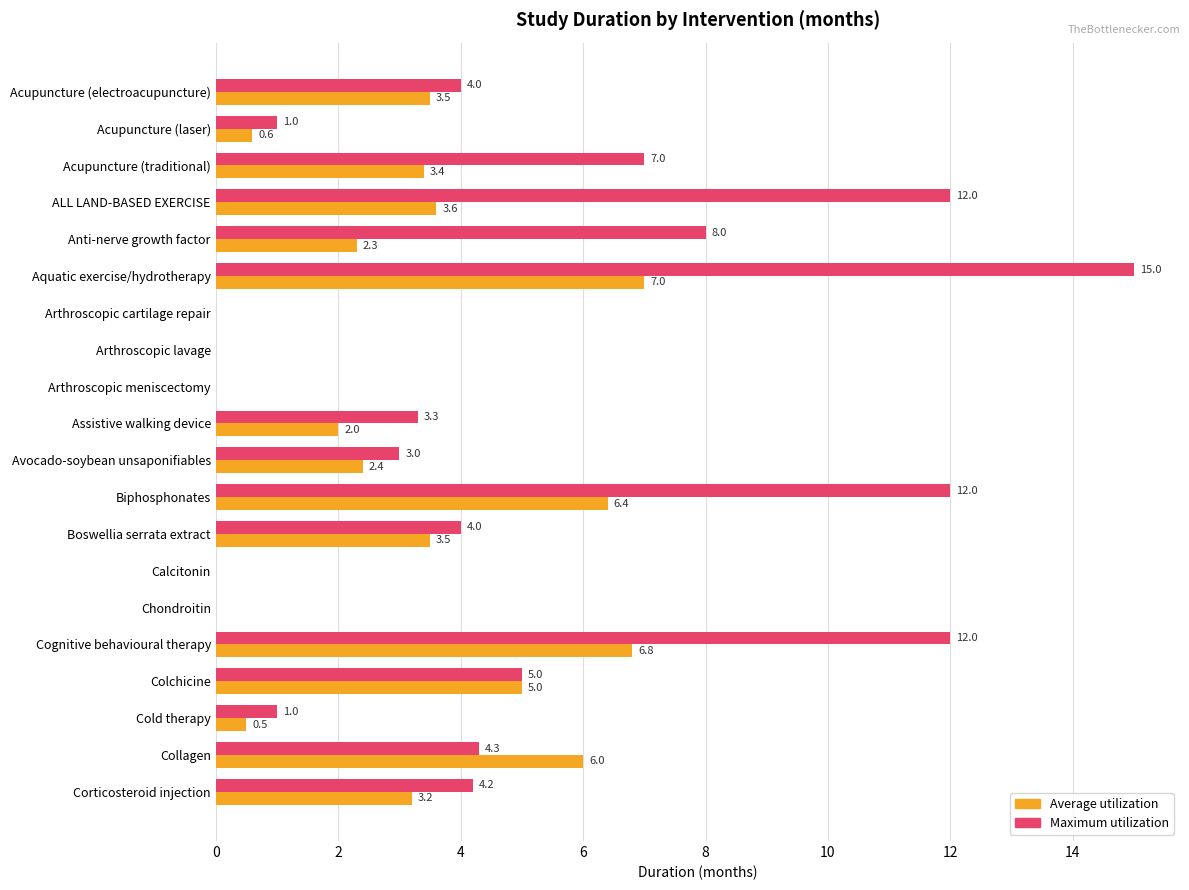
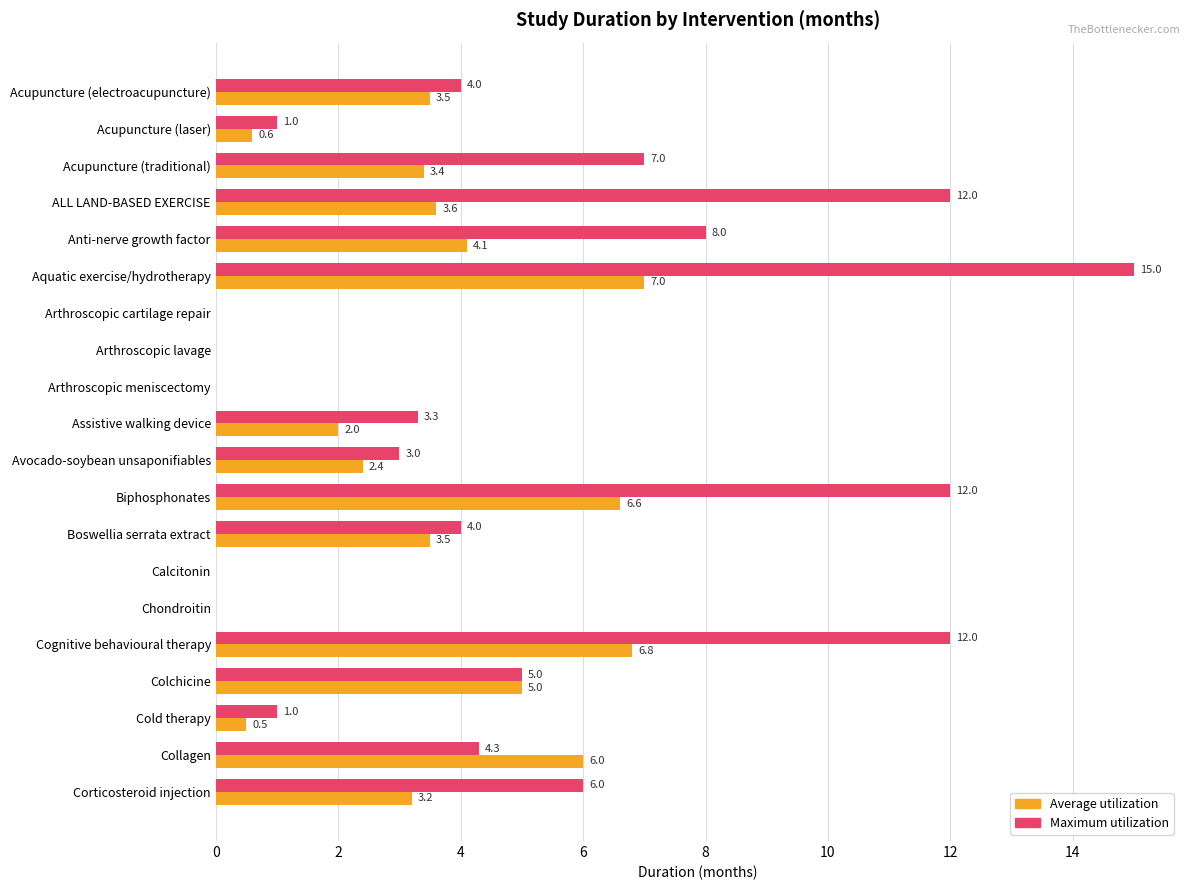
Average utilization, Anti-nerve growth factor: 2.3 -> 4.1
Average utilization, Biphosphonates: 6.4 -> 6.6
Maximum utilization, Corticosteroid injection: 4.2 -> 6.0
